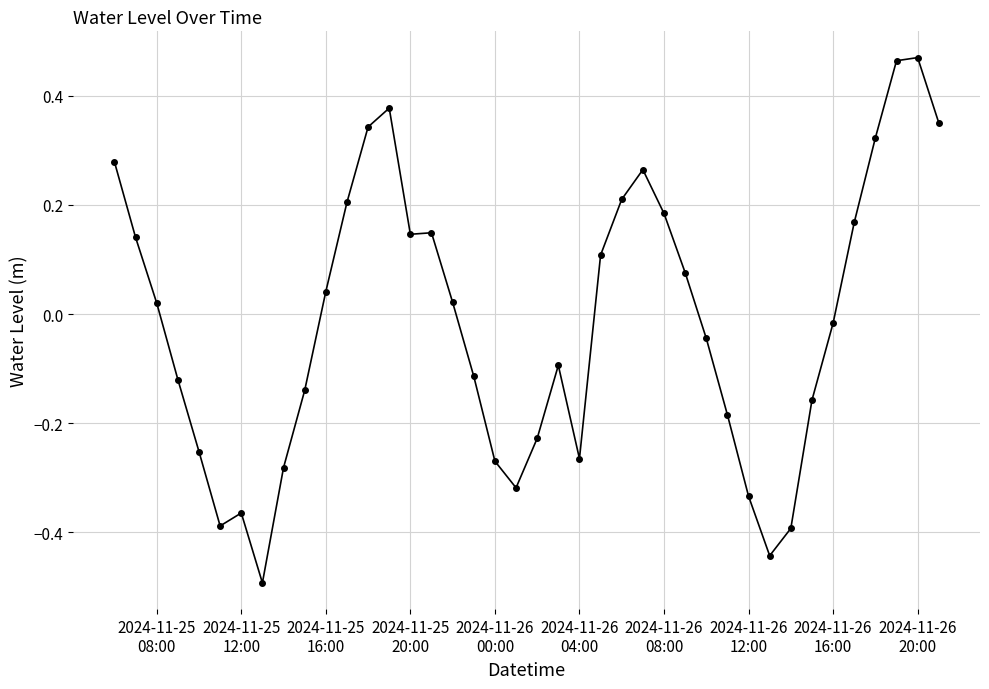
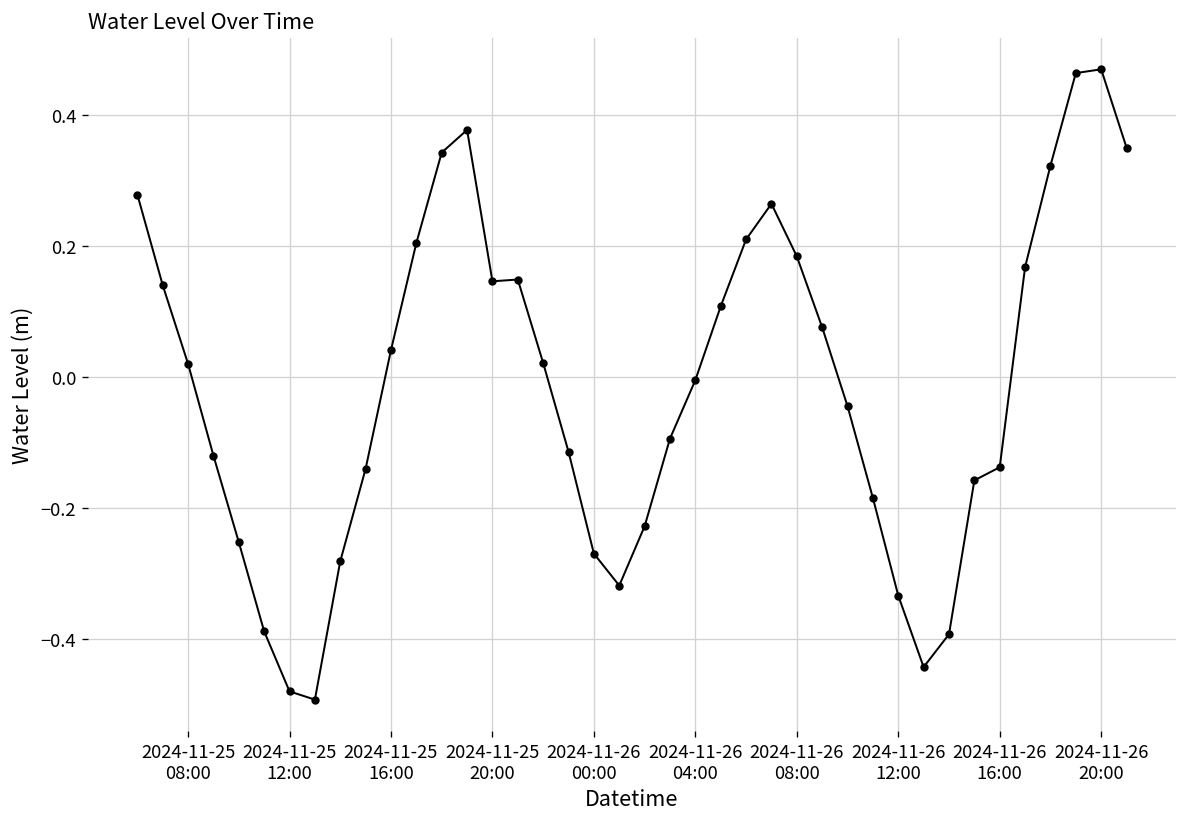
2024-11-25 12:00: -0.36 -> -0.48
2024-11-26 04:00: -0.27 -> 0.00
2024-11-26 16:00: -0.02 -> -0.14
